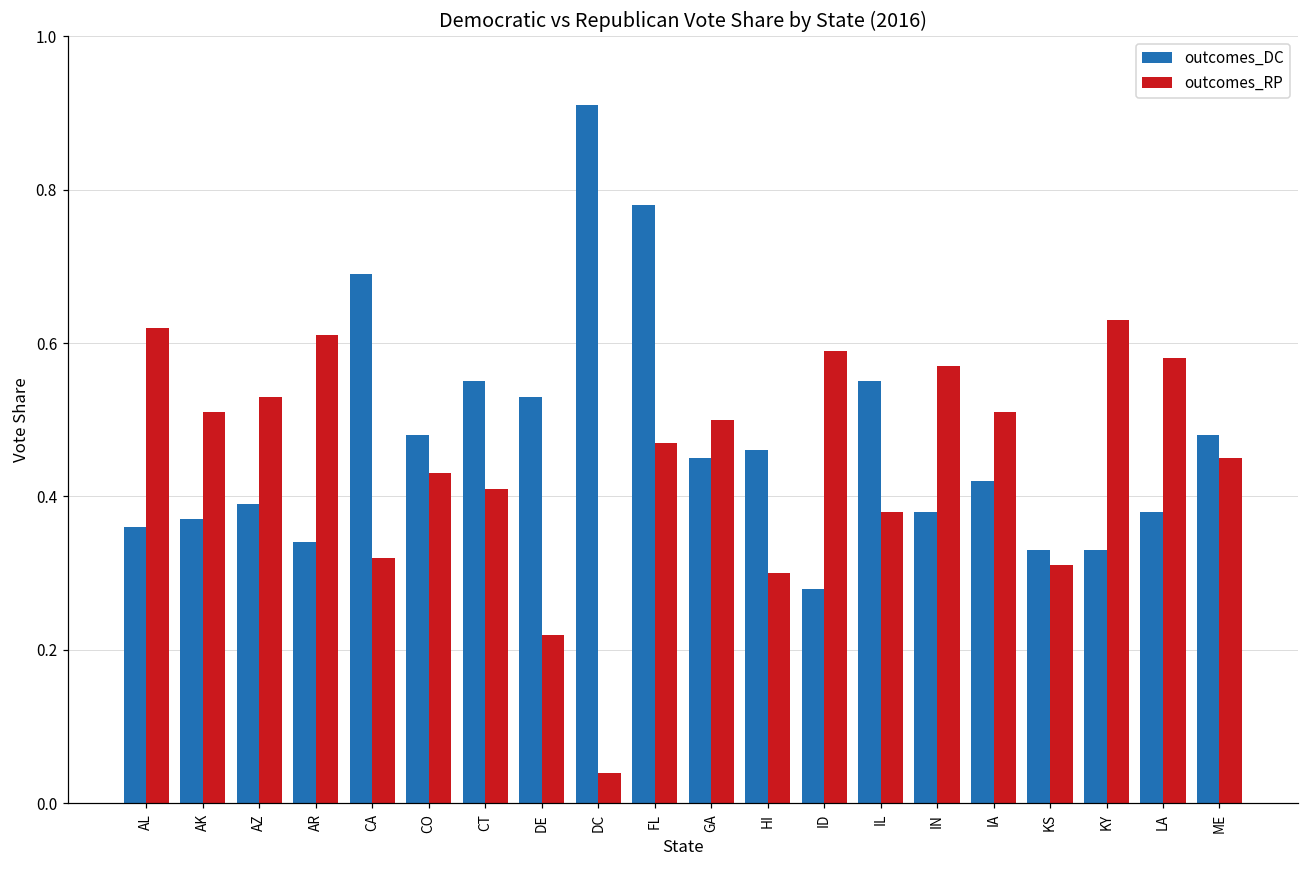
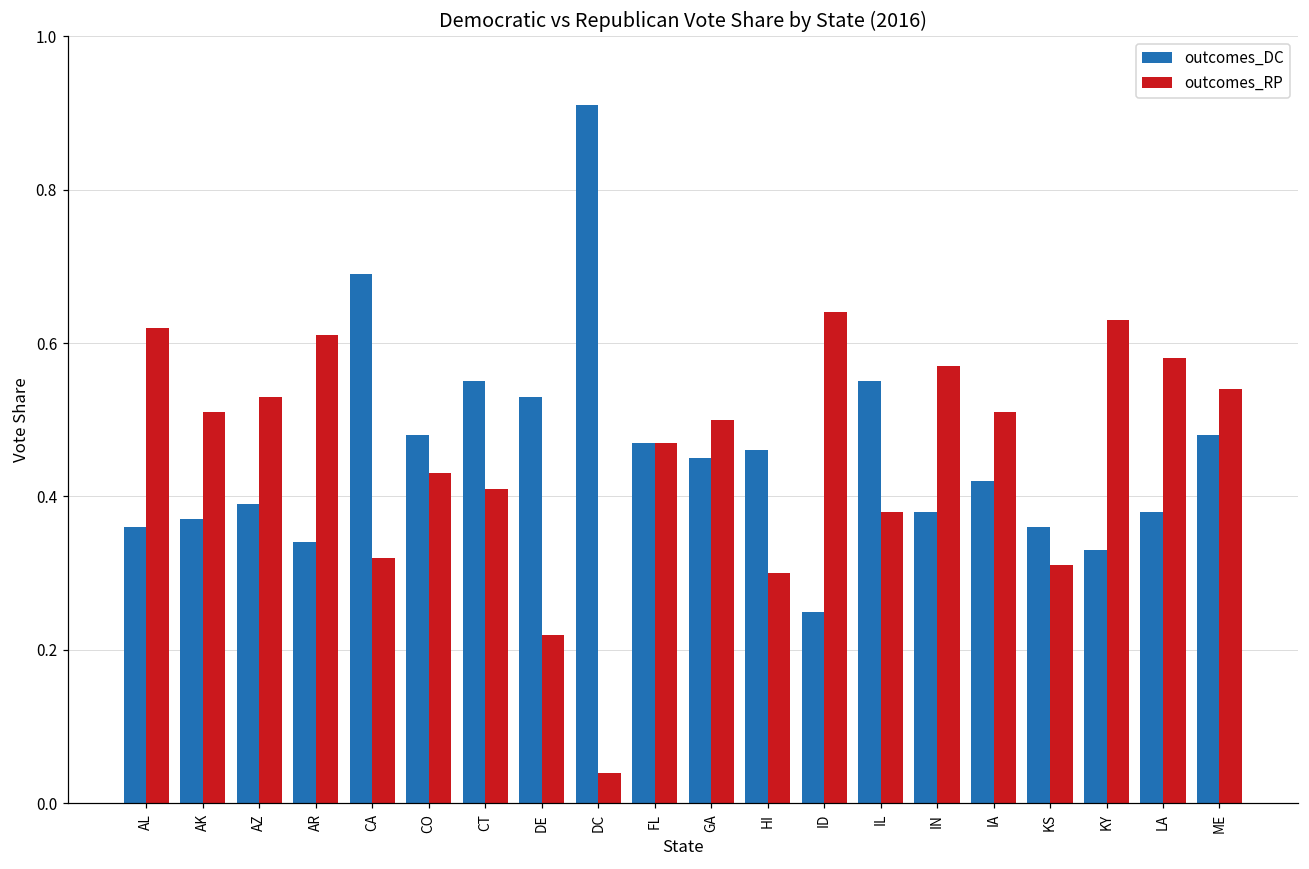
outcomes_DC, FL: 0.78 -> 0.47
outcomes_DC, ID: 0.28 -> 0.25
outcomes_RP, ID: 0.59 -> 0.64
outcomes_DC, KS: 0.33 -> 0.36
outcomes_RP, ME: 0.45 -> 0.54
